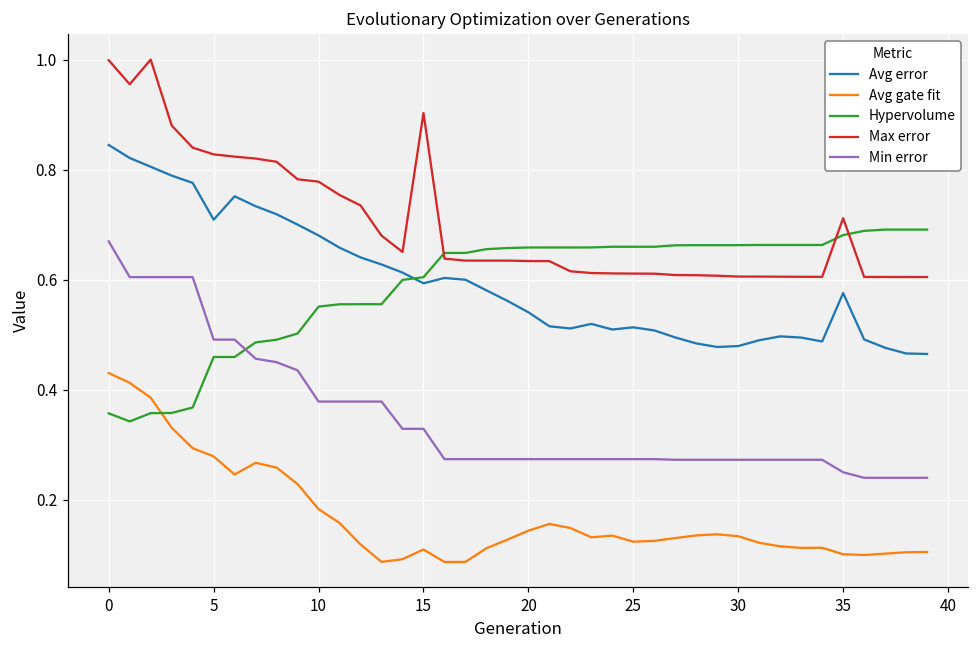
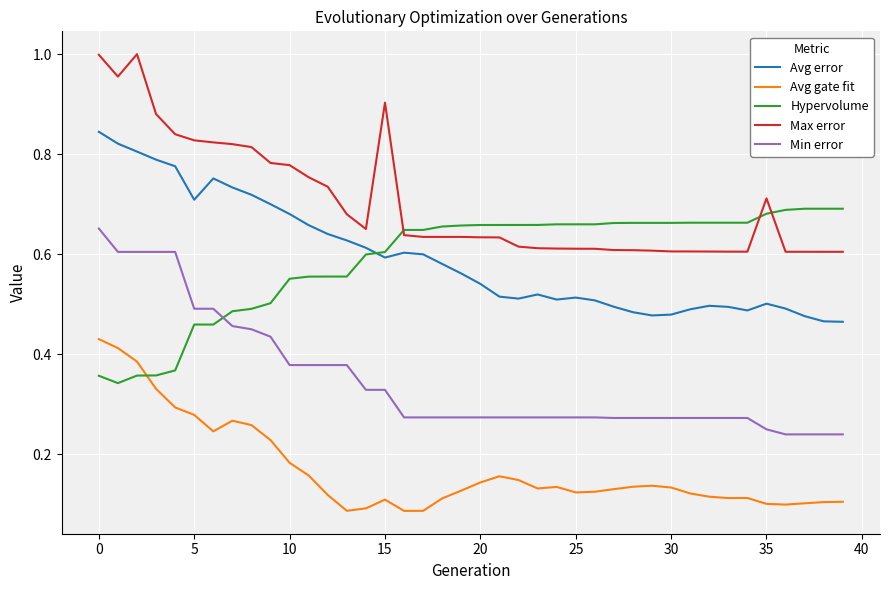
Min error, 0: 0.67 -> 0.65
Avg error, 35: 0.58 -> 0.50
